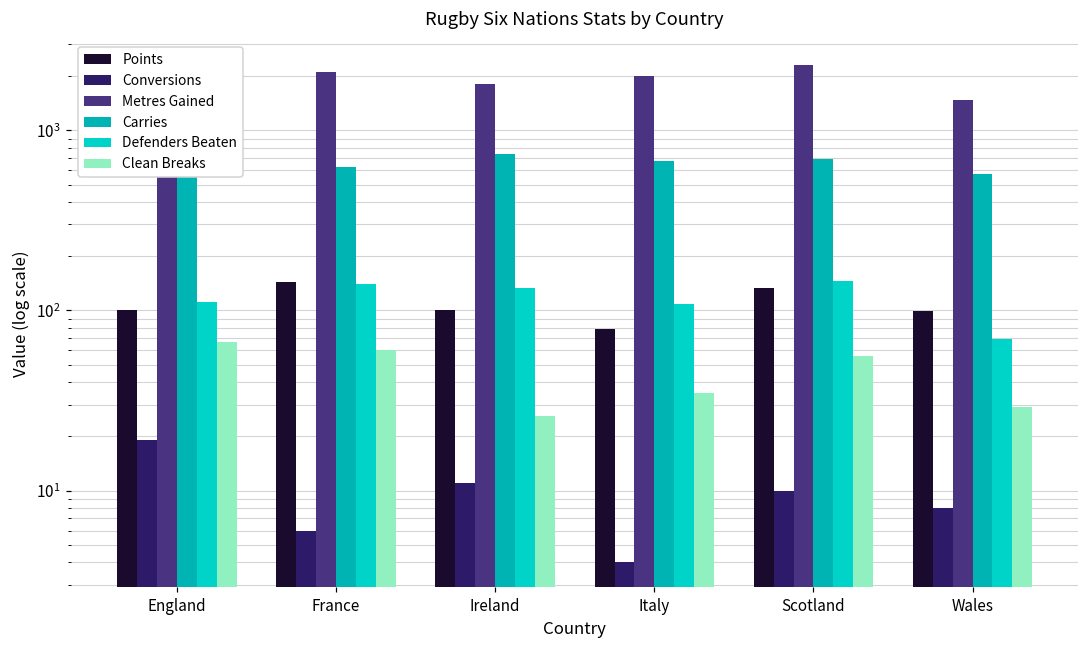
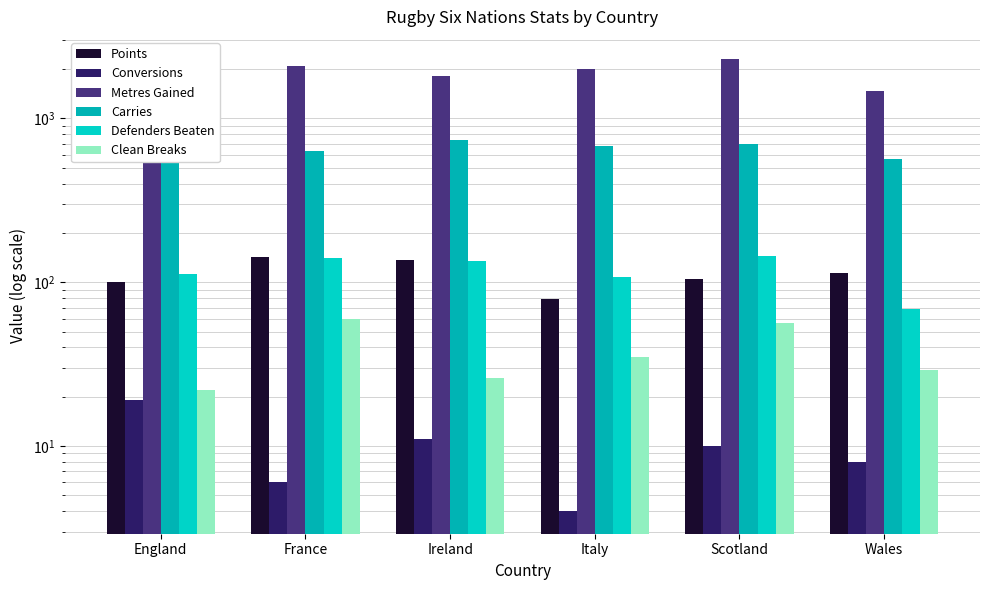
Clean Breaks, England: 67 -> 22
Points, Ireland: 100 -> 140
Points, Scotland: 130 -> 110
Points, Wales: 100 -> 110
